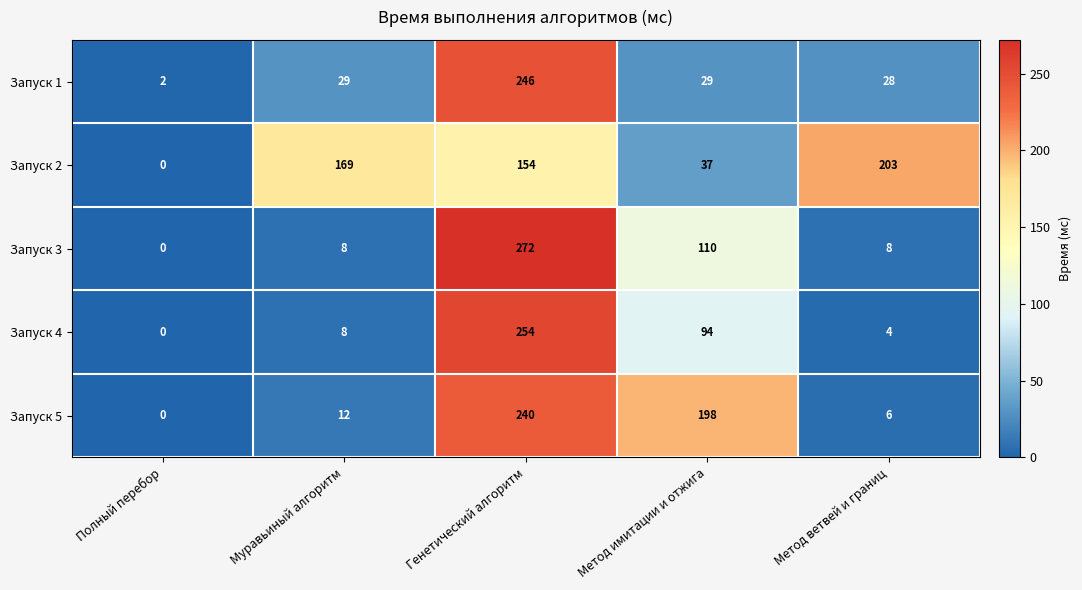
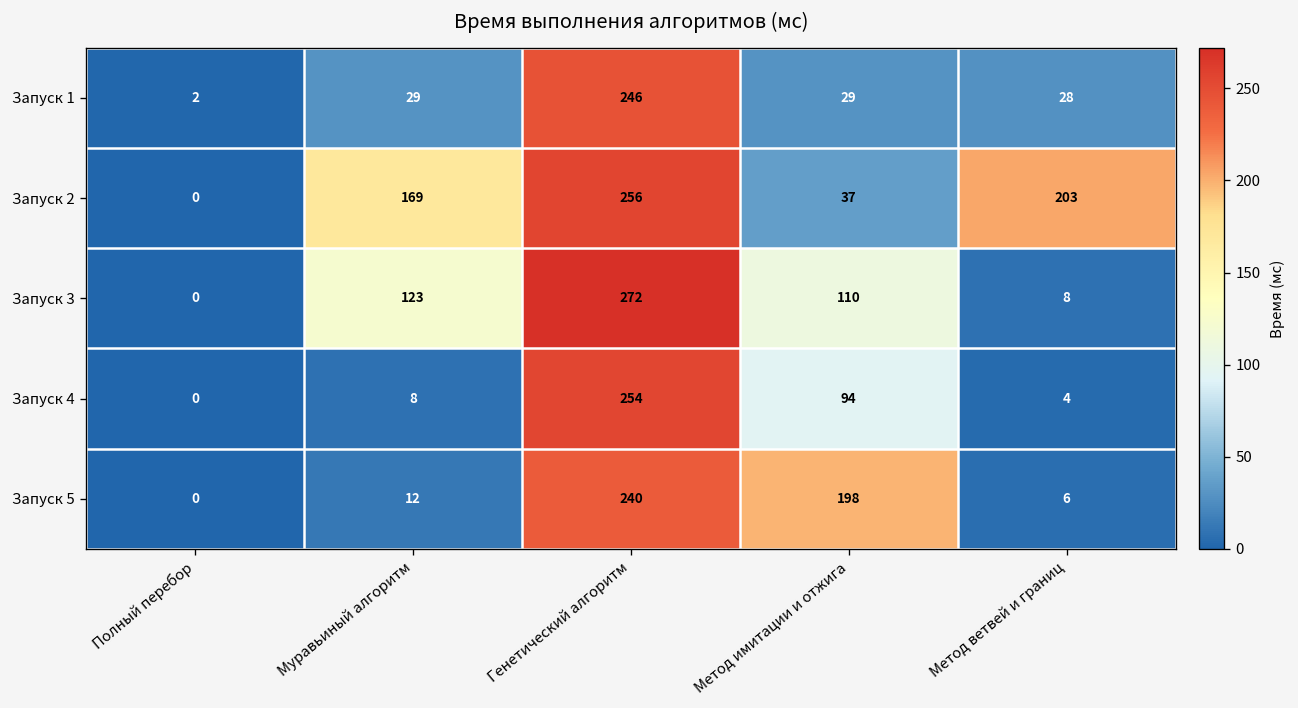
Запуск 2, Генетический алгоритм: 154 -> 256
Запуск 3, Муравьиный алгоритм: 8 -> 123
